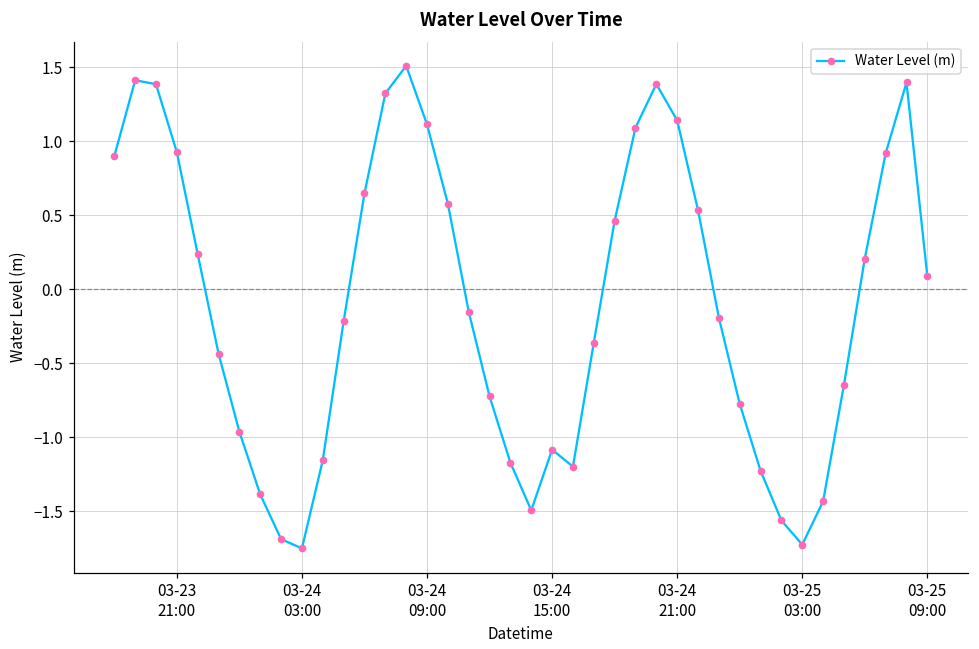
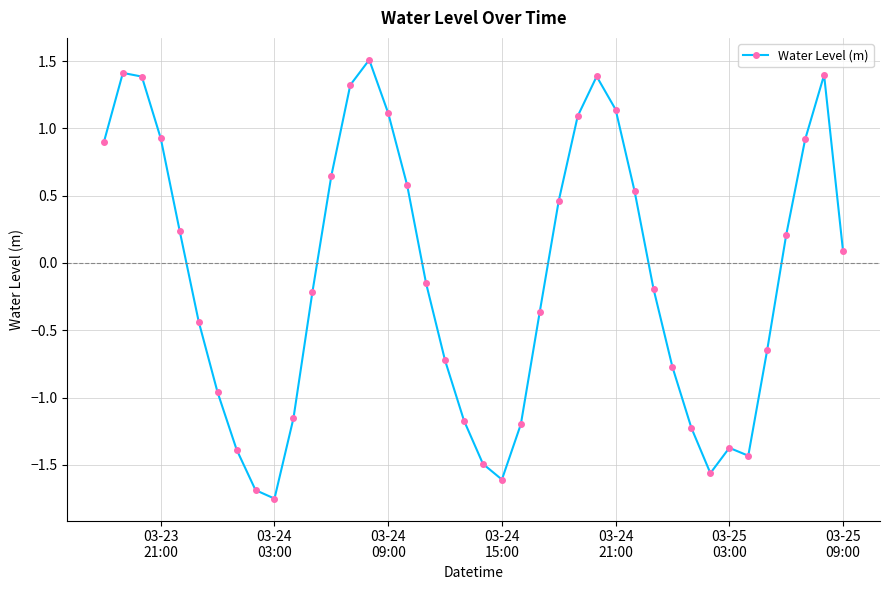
03-24 15:00: -1.08 -> -1.61
03-25 03:00: -1.72 -> -1.37
